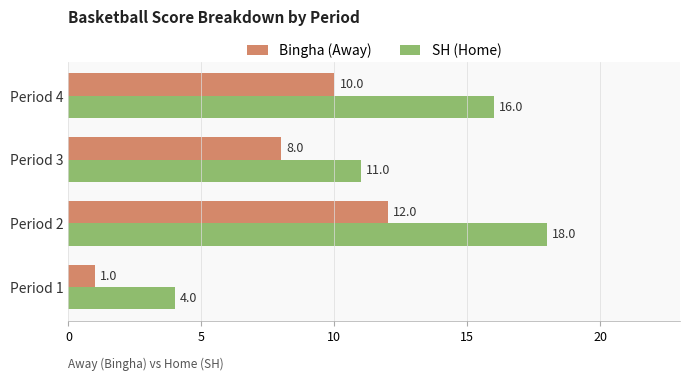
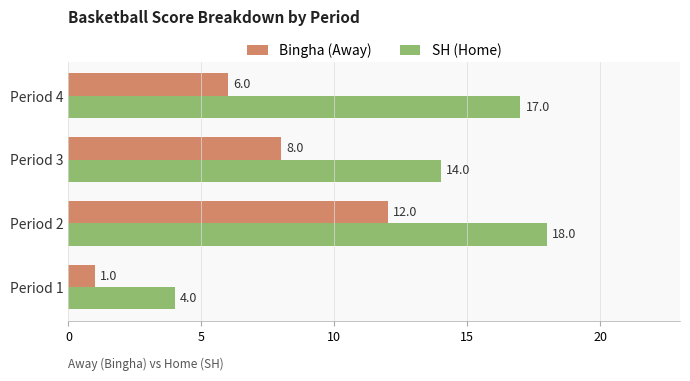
Bingha (Away), Period 4: 10.0 -> 6.0
SH (Home), Period 4: 16.0 -> 17.0
SH (Home), Period 3: 11.0 -> 14.0
